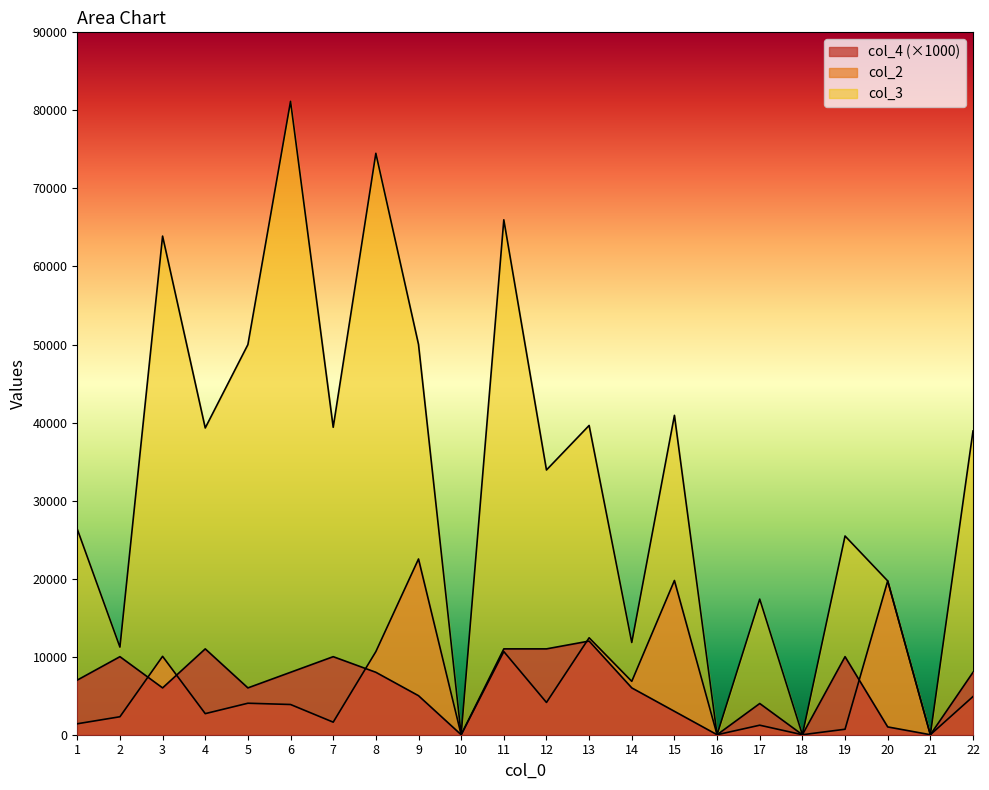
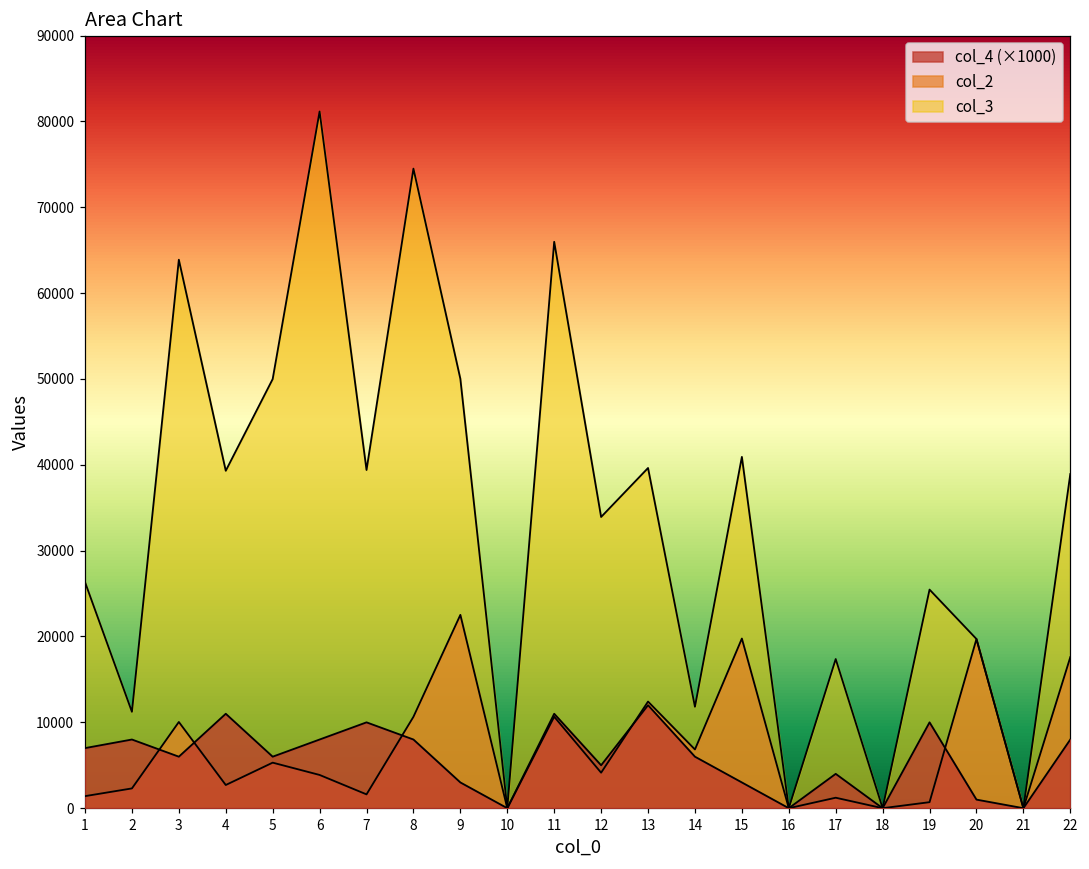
col_4 (×1000), 2: 10000 -> 8000
col_2, 5: 4000 -> 5000
col_4 (×1000), 9: 5000 -> 3000
col_4 (×1000), 12: 11000 -> 5000
col_2, 22: 5000 -> 18000
